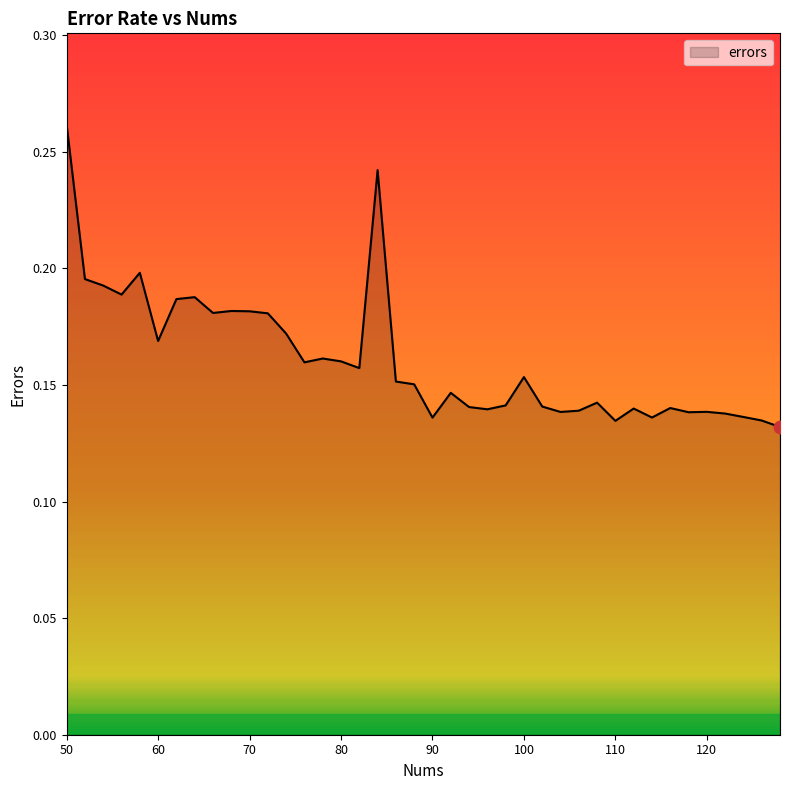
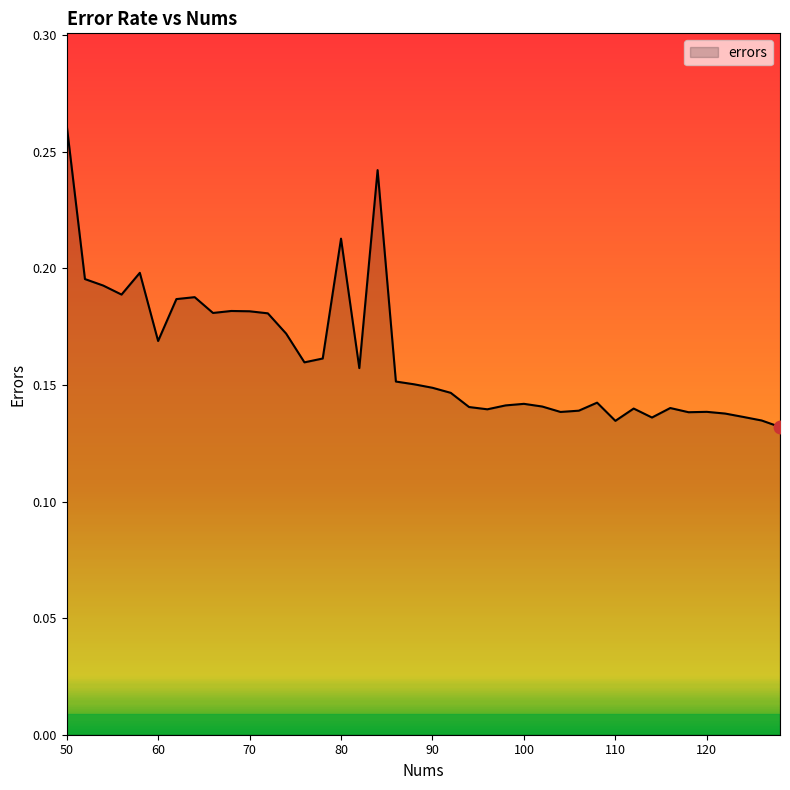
errors, 80: 0.160 -> 0.213
errors, 90: 0.136 -> 0.149
errors, 100: 0.153 -> 0.142
